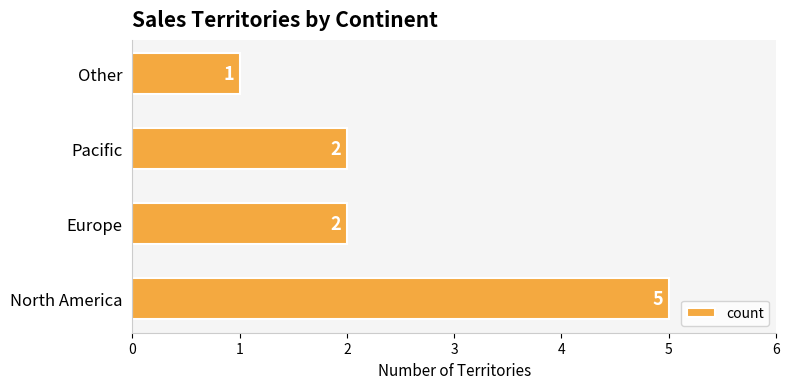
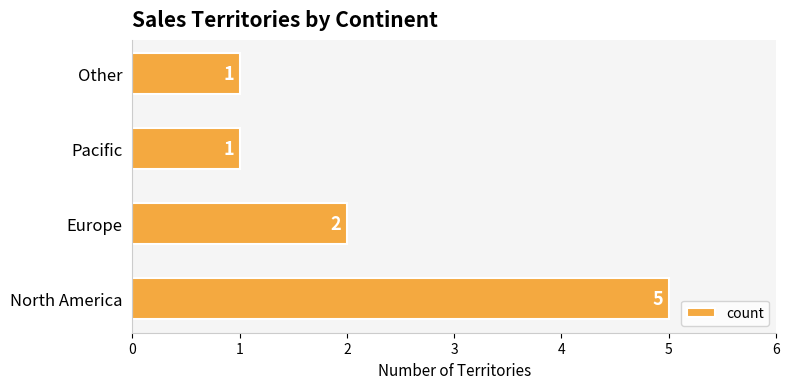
Pacific: 2 -> 1
